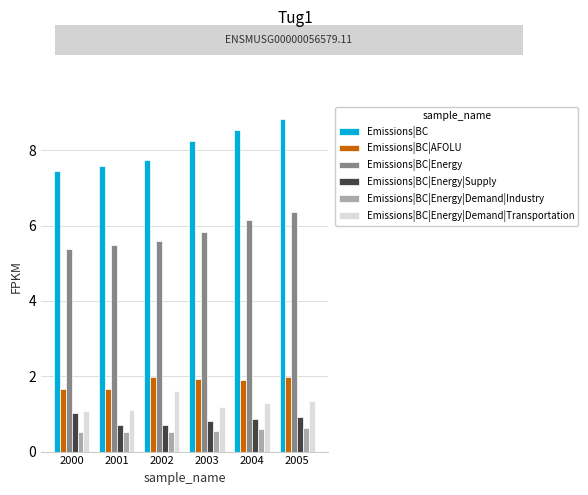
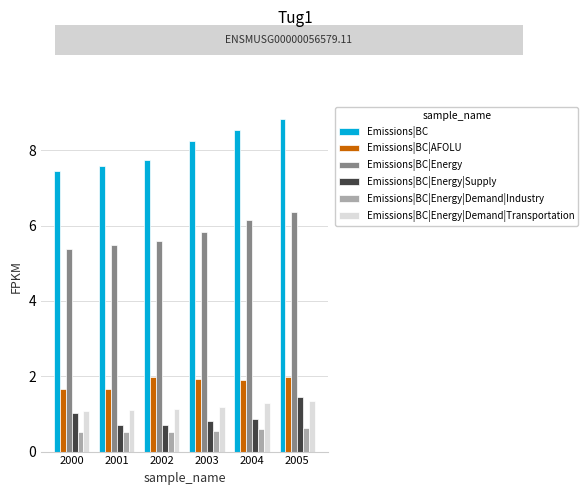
Emissions|BC|Energy|Demand|Transportation, 2002: 1.6 -> 1.1
Emissions|BC|Energy|Supply, 2005: 0.9 -> 1.4
